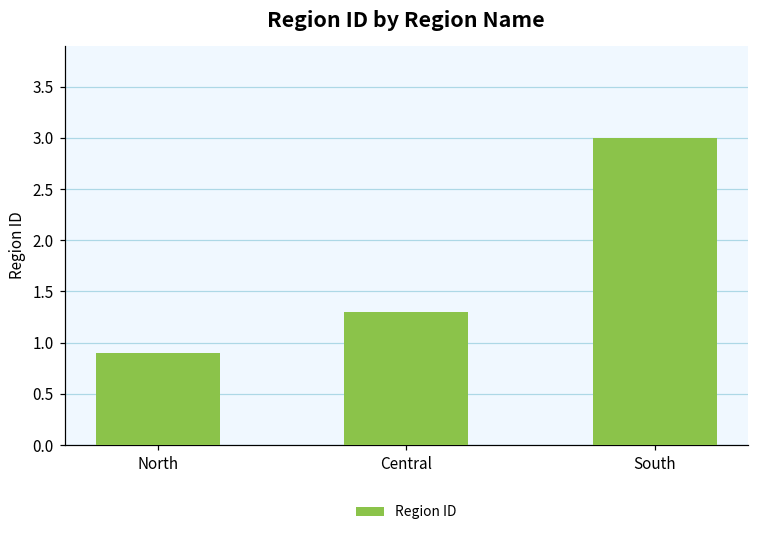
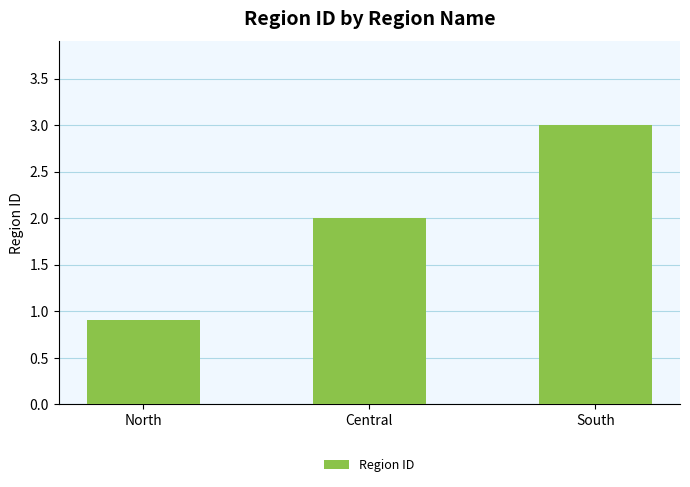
Central: 1.3 -> 2.0
